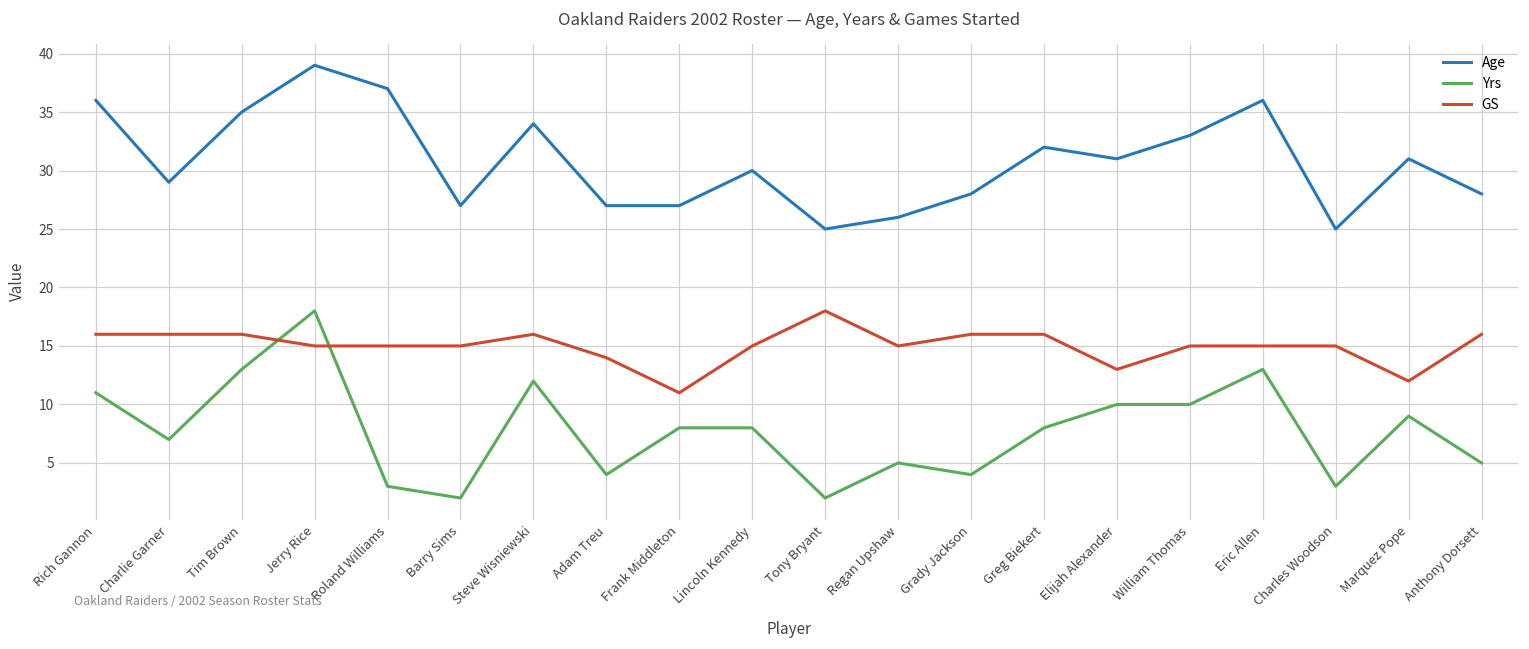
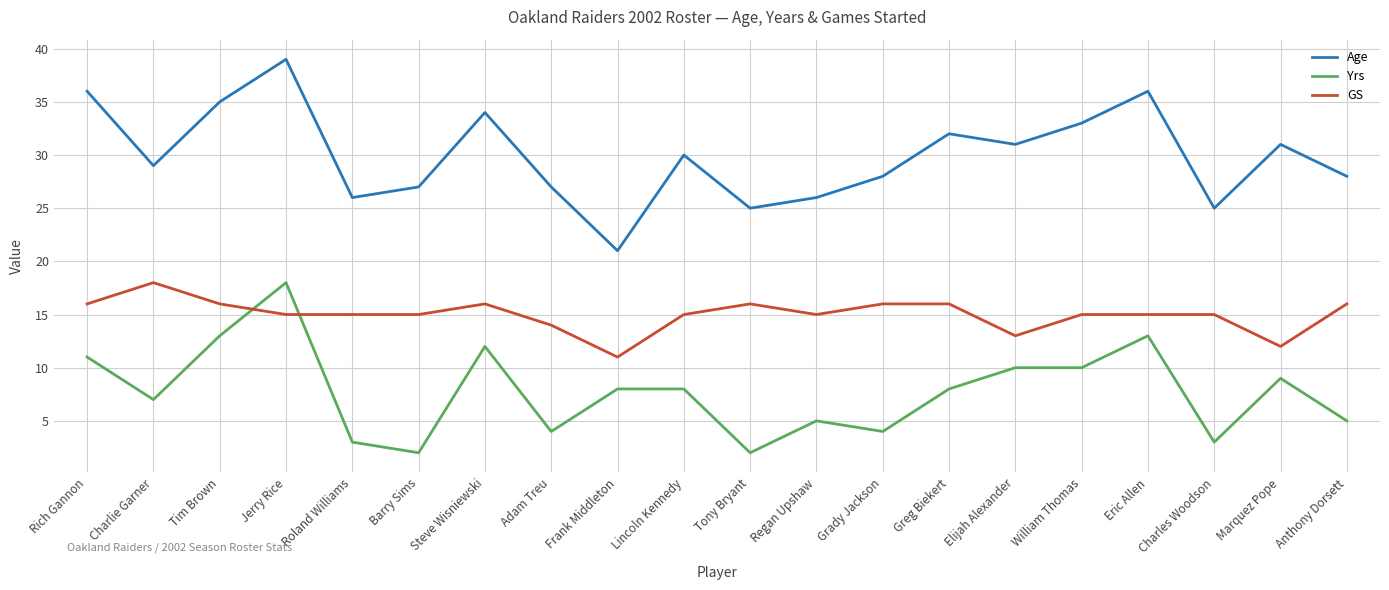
GS, Charlie Garner: 16 -> 18
Age, Roland Williams: 37 -> 26
Age, Frank Middleton: 27 -> 21
GS, Tony Bryant: 18 -> 16
